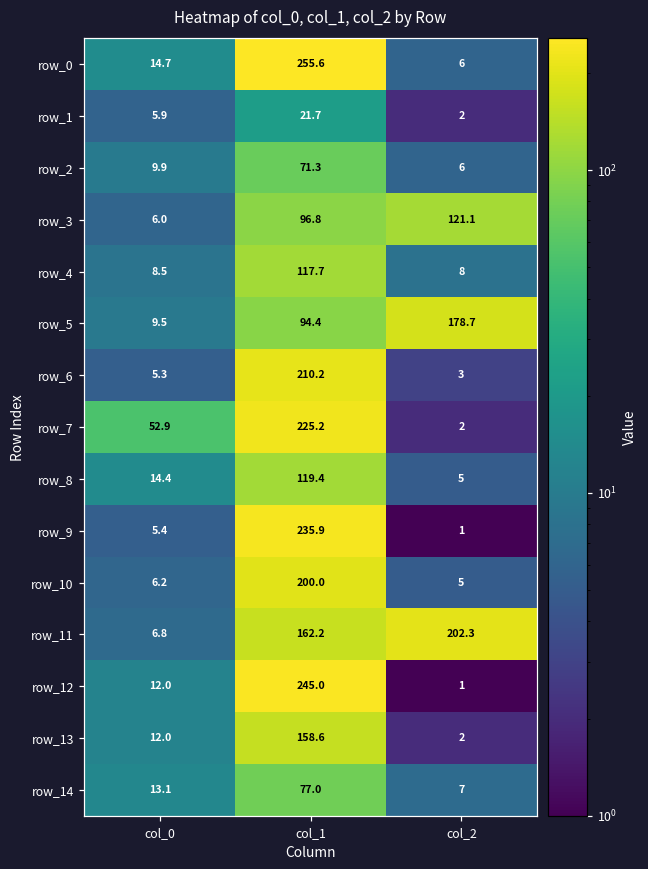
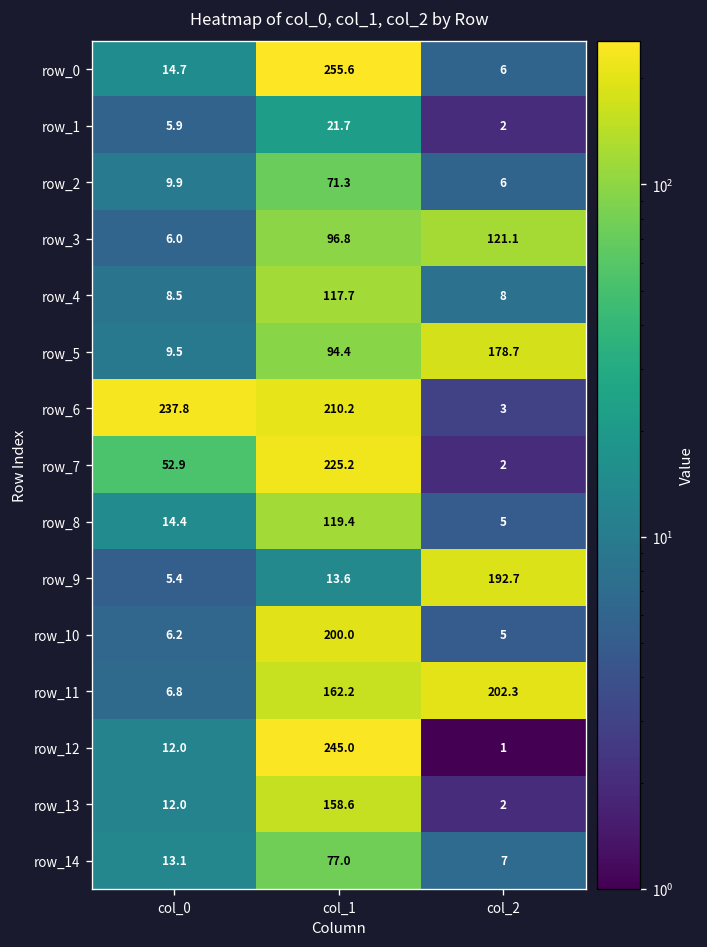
row_6, col_0: 5.3 -> 237.8
row_9, col_1: 235.9 -> 13.6
row_9, col_2: 1 -> 192.7
